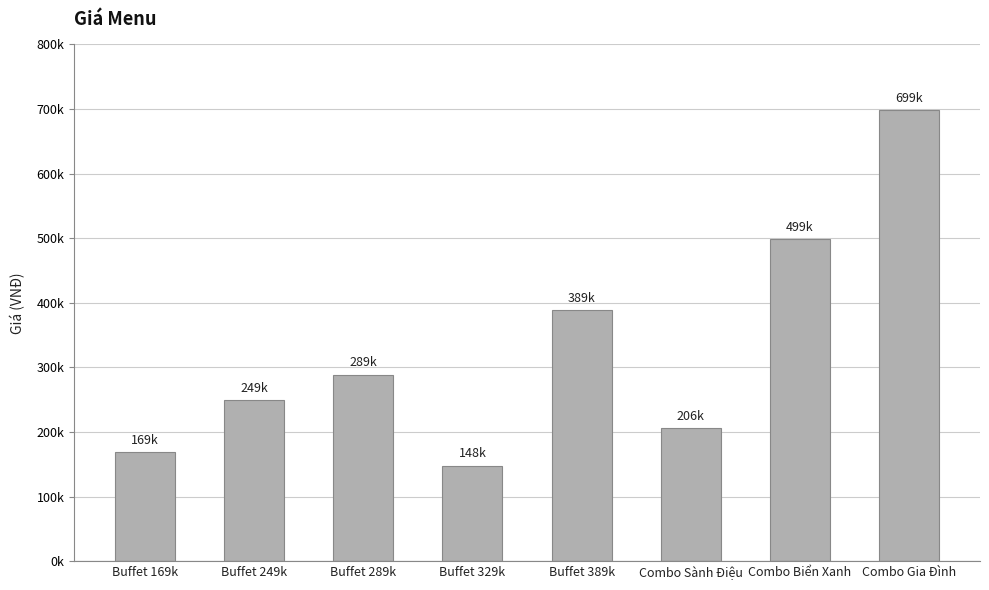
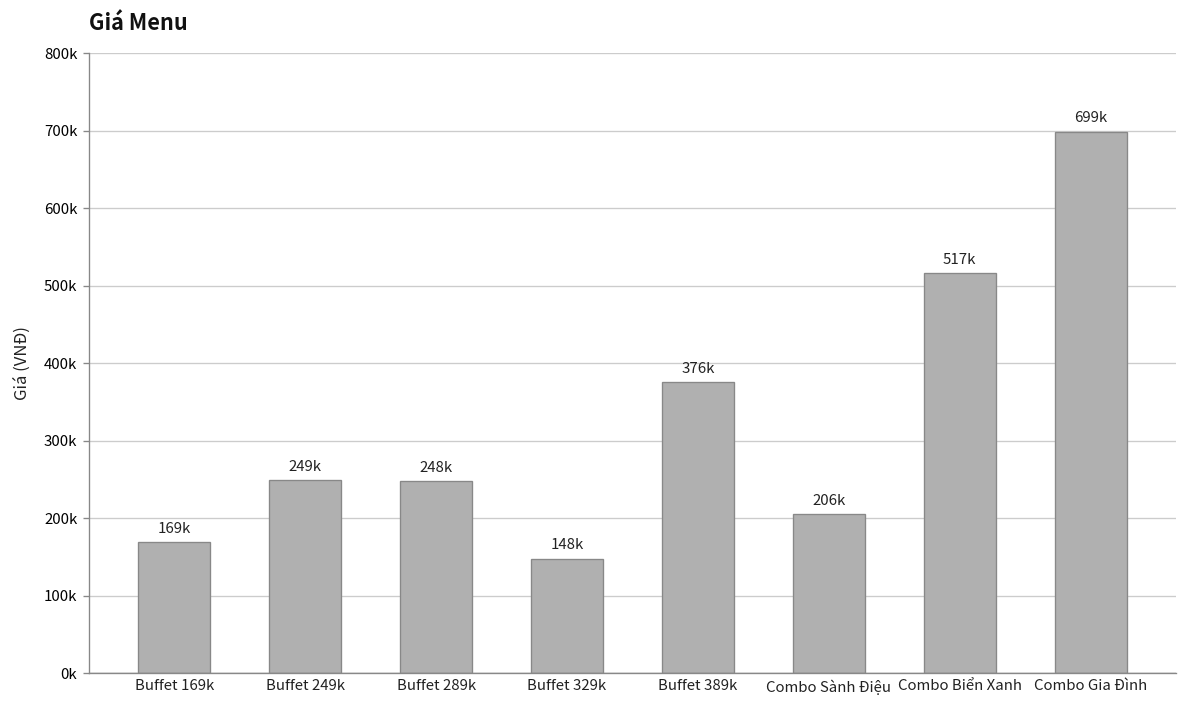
Buffet 289k: 289k -> 248k
Buffet 389k: 389k -> 376k
Combo Biển Xanh: 499k -> 517k
